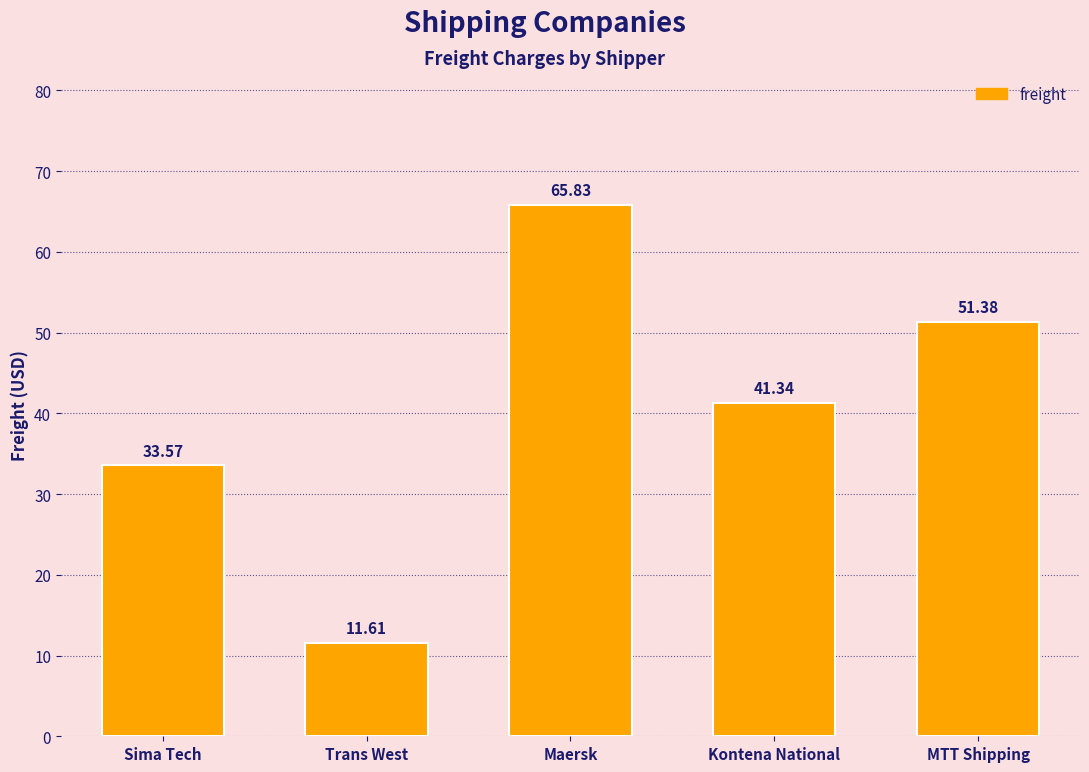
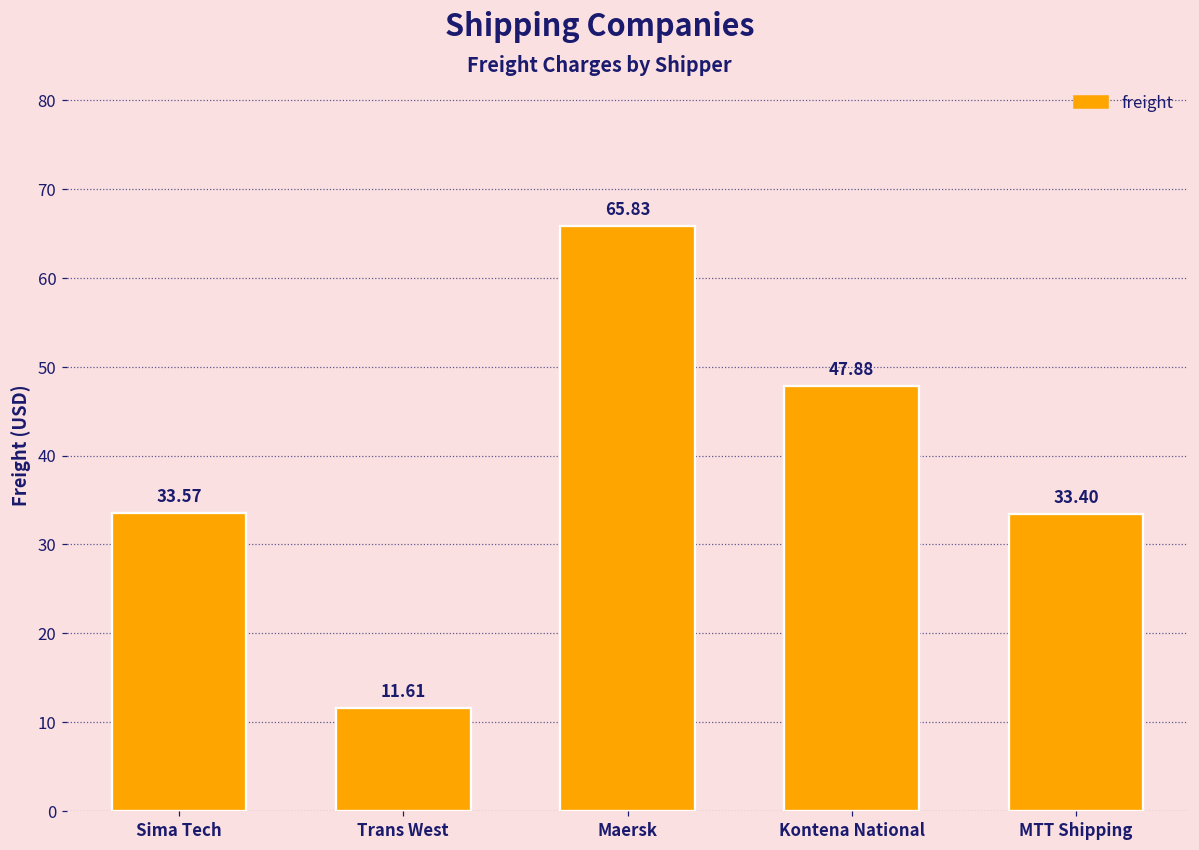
Kontena National: 41.34 -> 47.88
MTT Shipping: 51.38 -> 33.40
